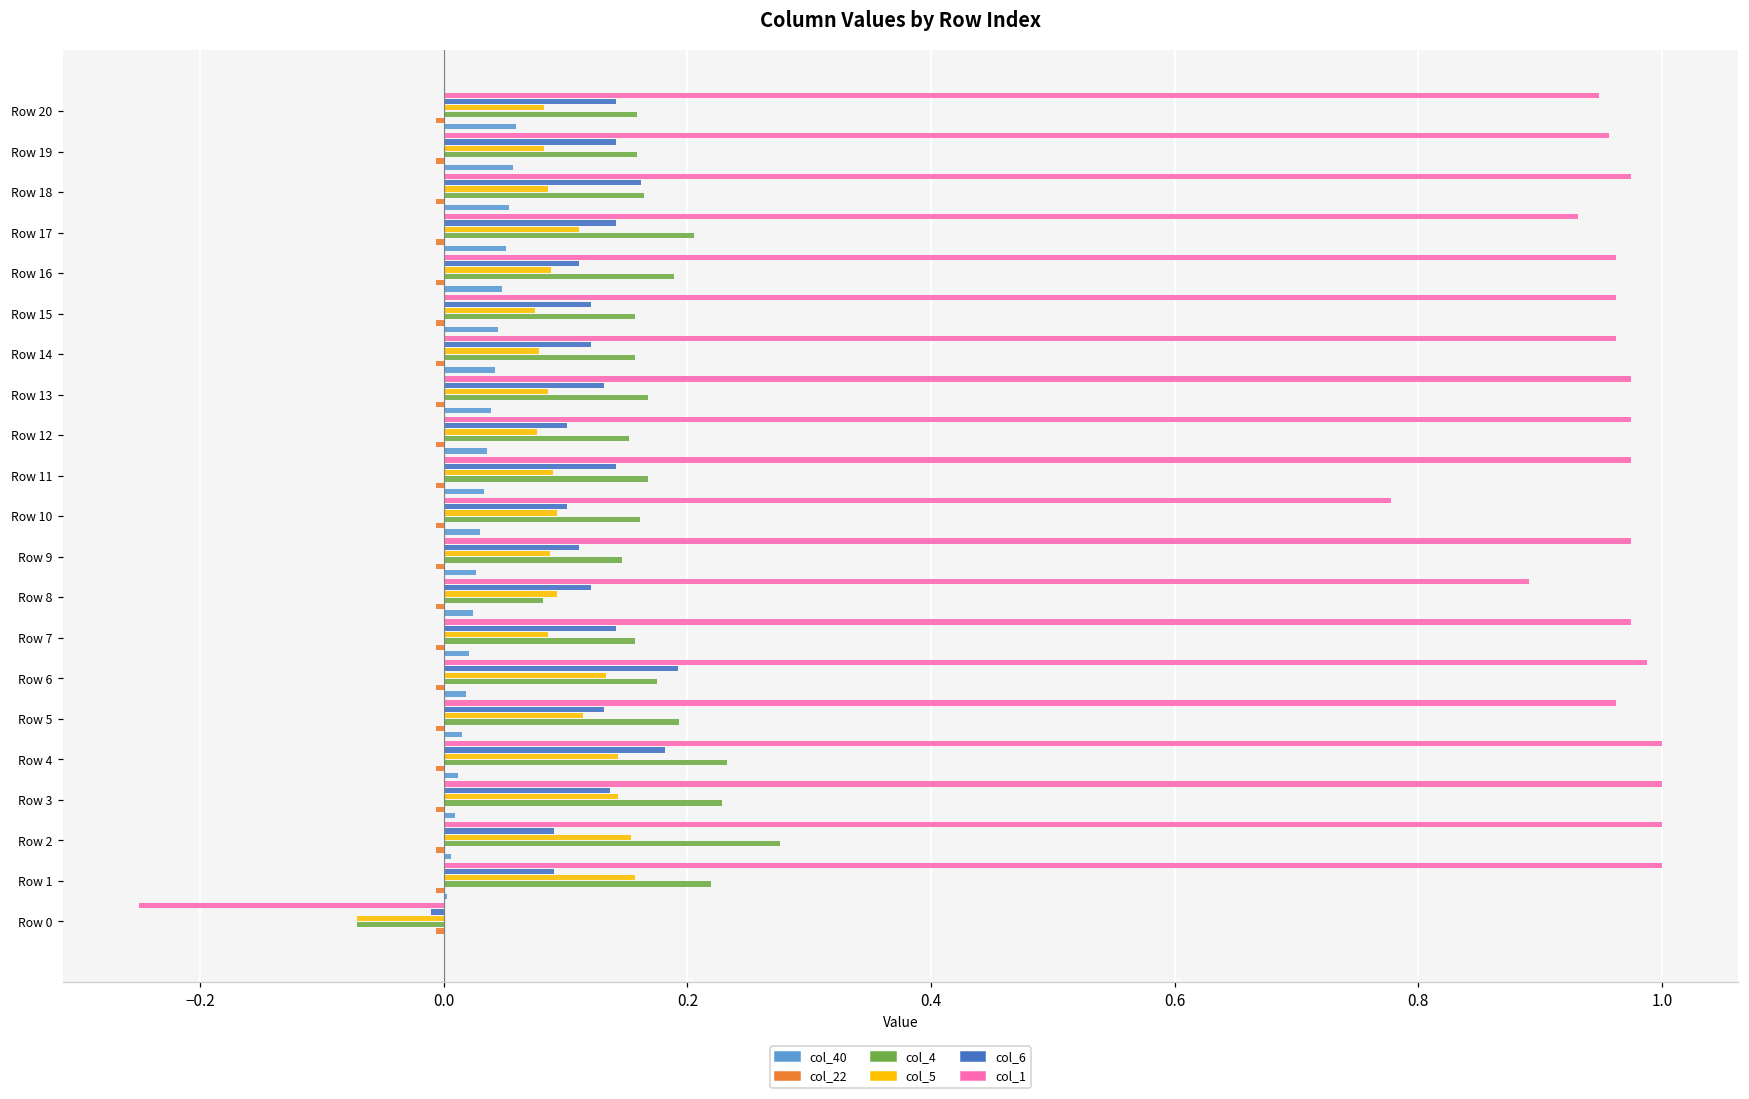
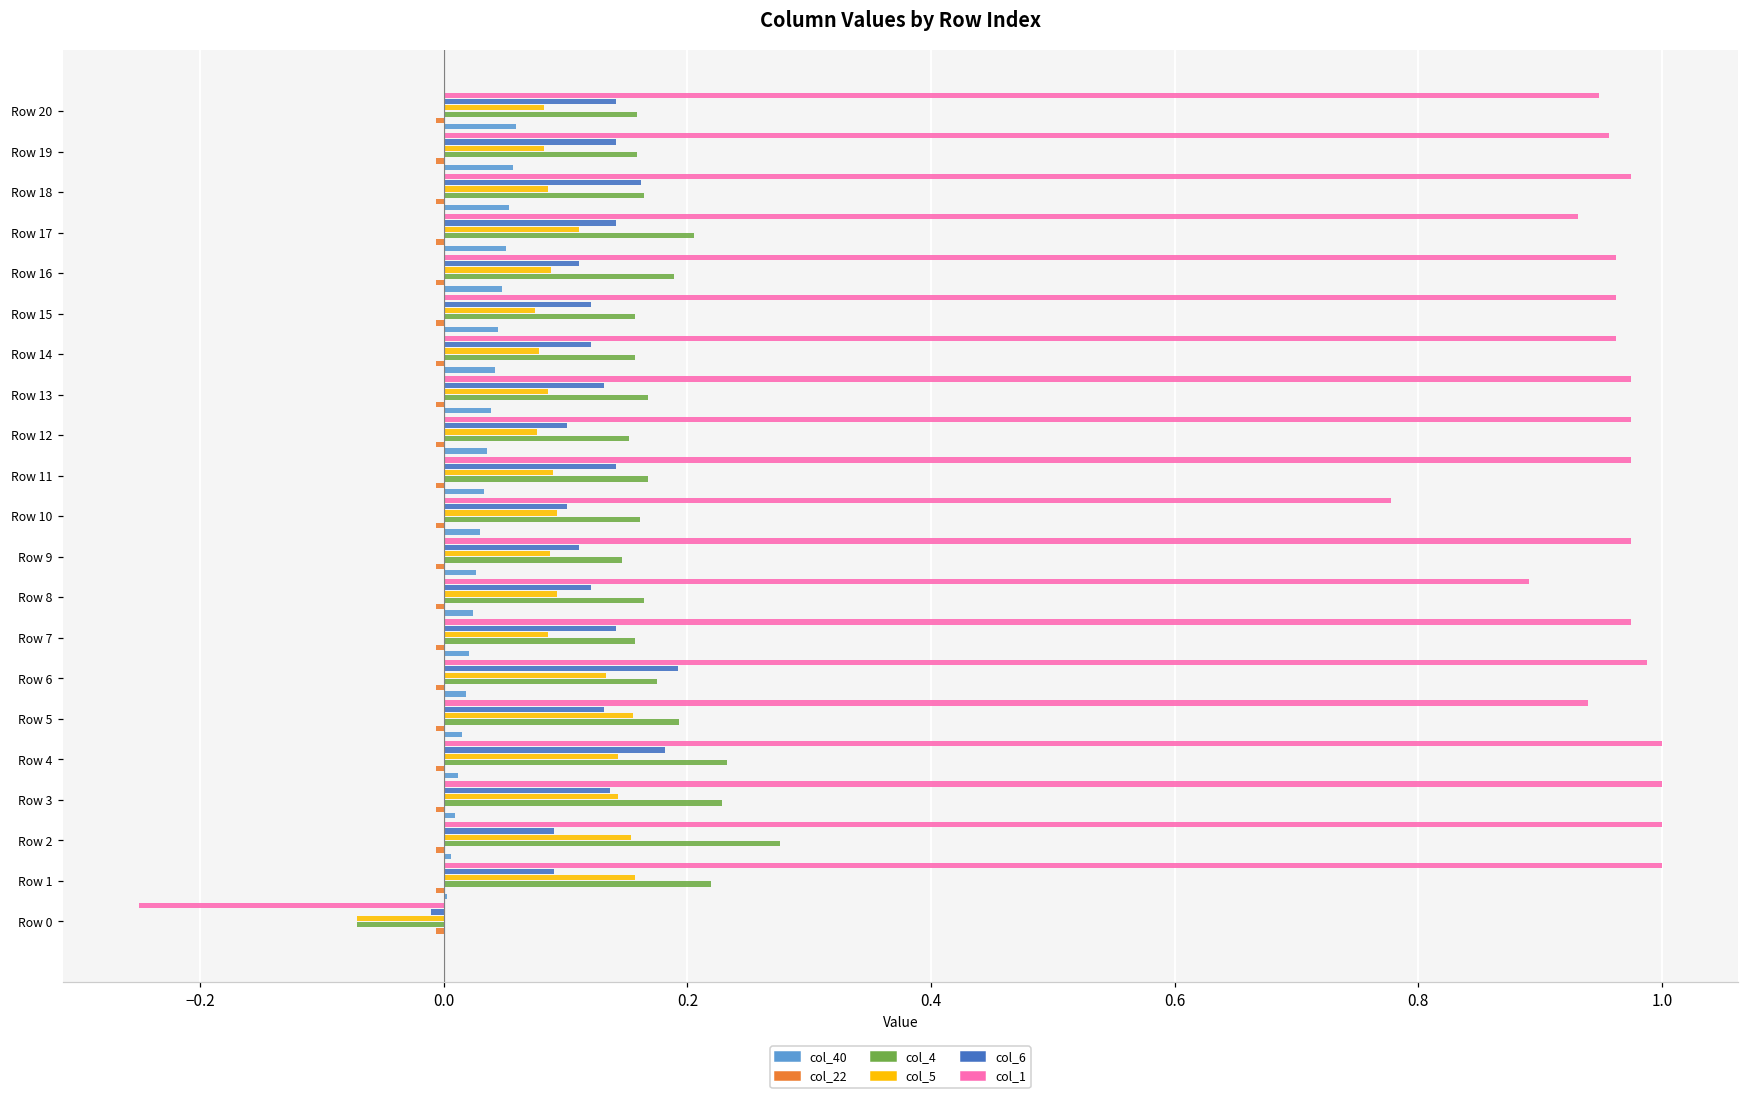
col_4, Row 8: 0.081 -> 0.164
col_1, Row 5: 0.963 -> 0.939
col_5, Row 5: 0.114 -> 0.155
